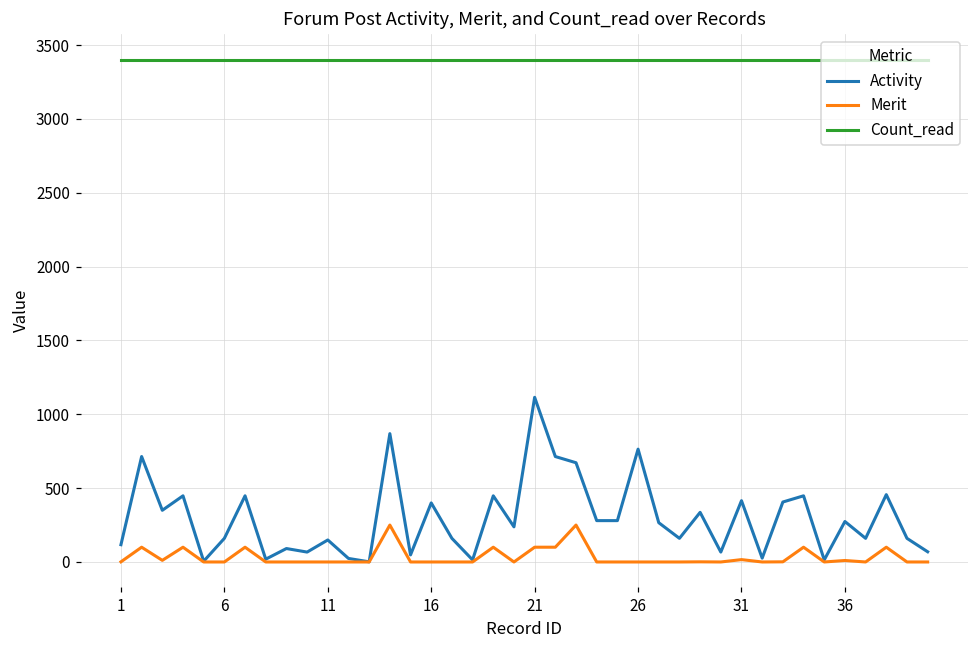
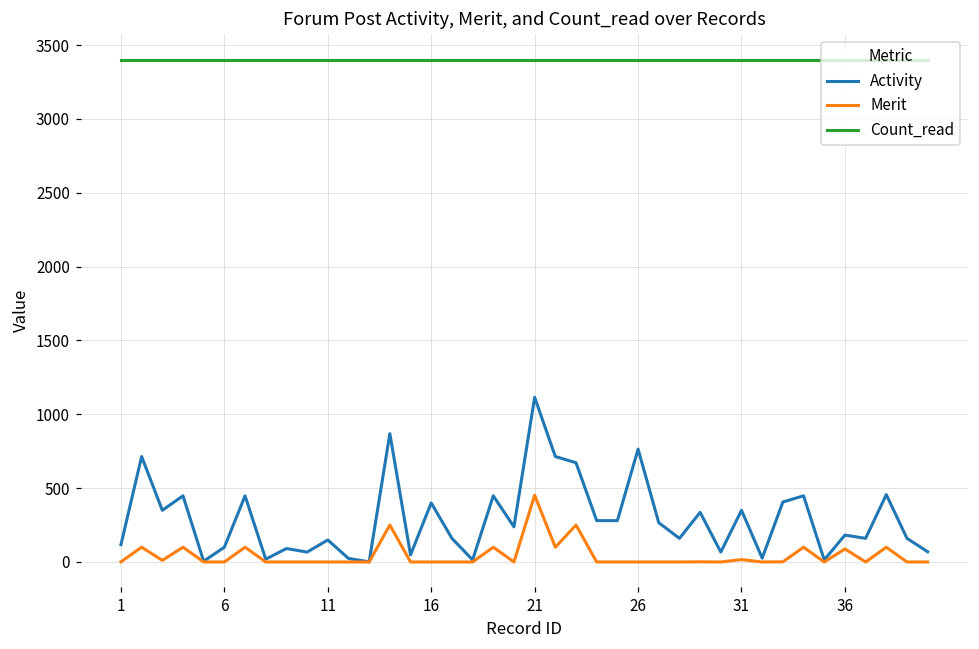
Activity, 6: 160 -> 100
Merit, 21: 100 -> 450
Activity, 31: 420 -> 350
Activity, 36: 270 -> 180
Merit, 36: 10 -> 90
